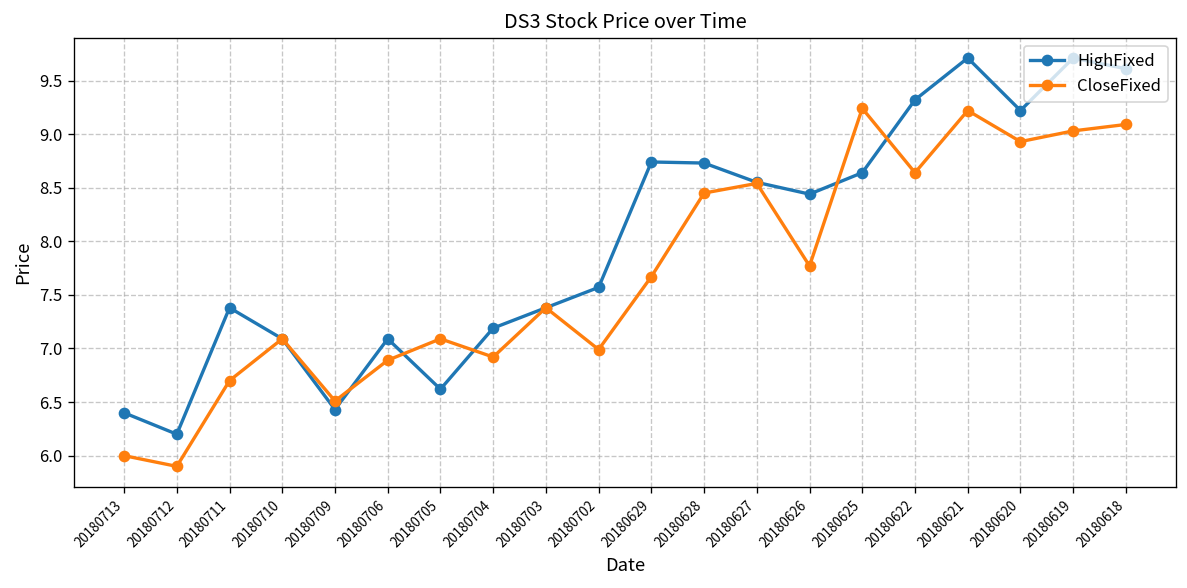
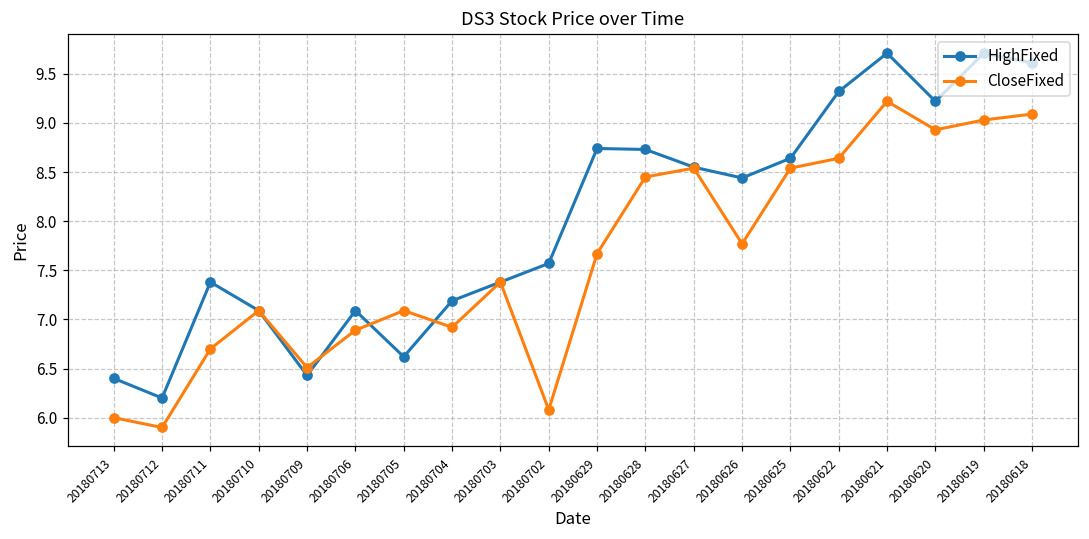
CloseFixed, 20180702: 7.0 -> 6.1
CloseFixed, 20180625: 9.2 -> 8.5
